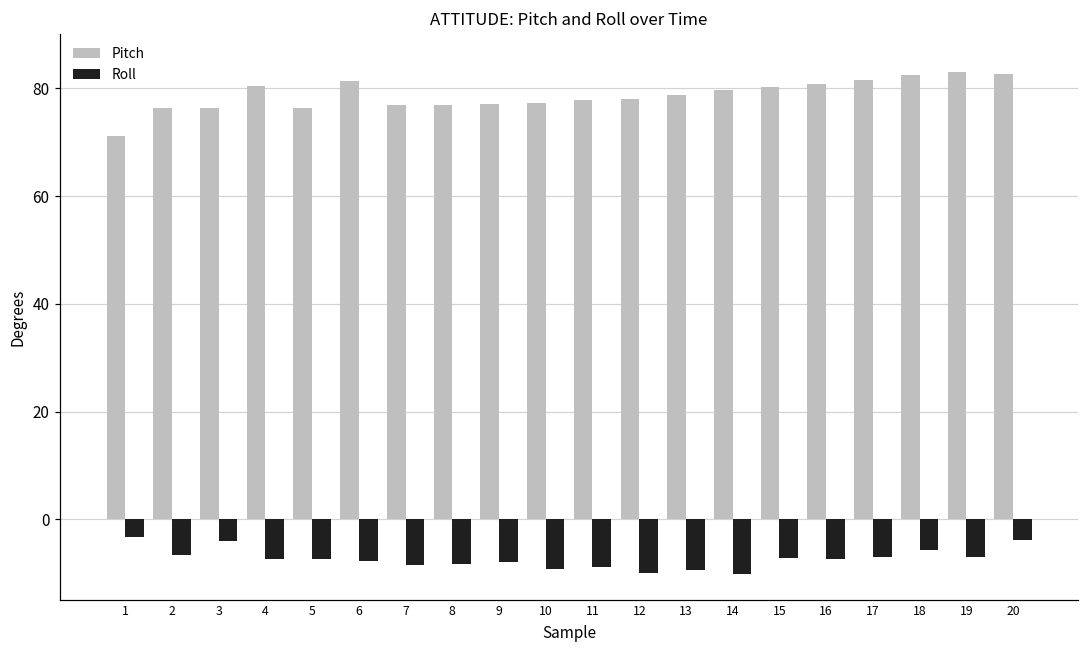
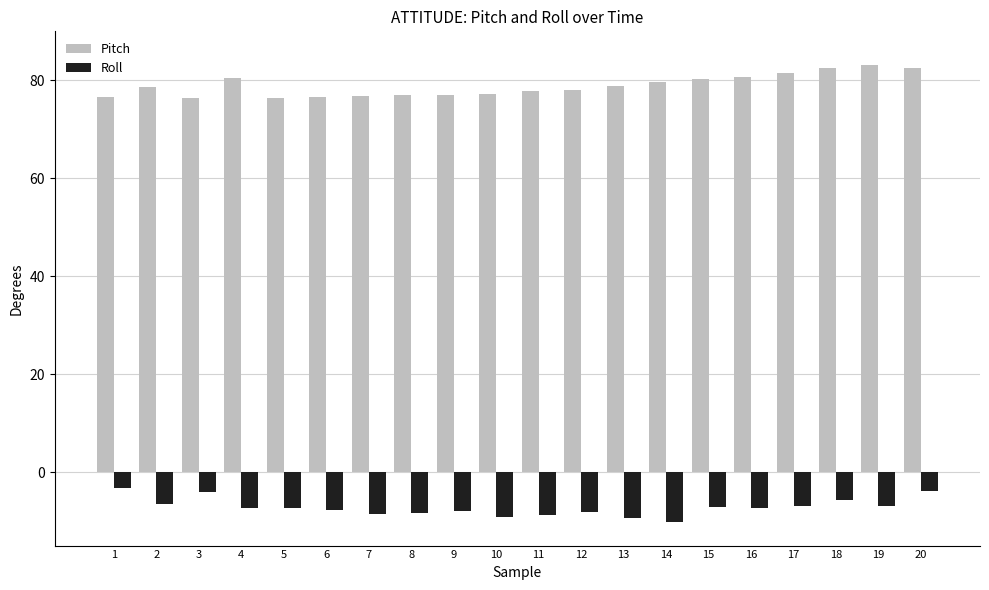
Pitch, 1: 71 -> 77
Pitch, 2: 76 -> 79
Pitch, 6: 81 -> 77
Roll, 12: -10 -> -8
